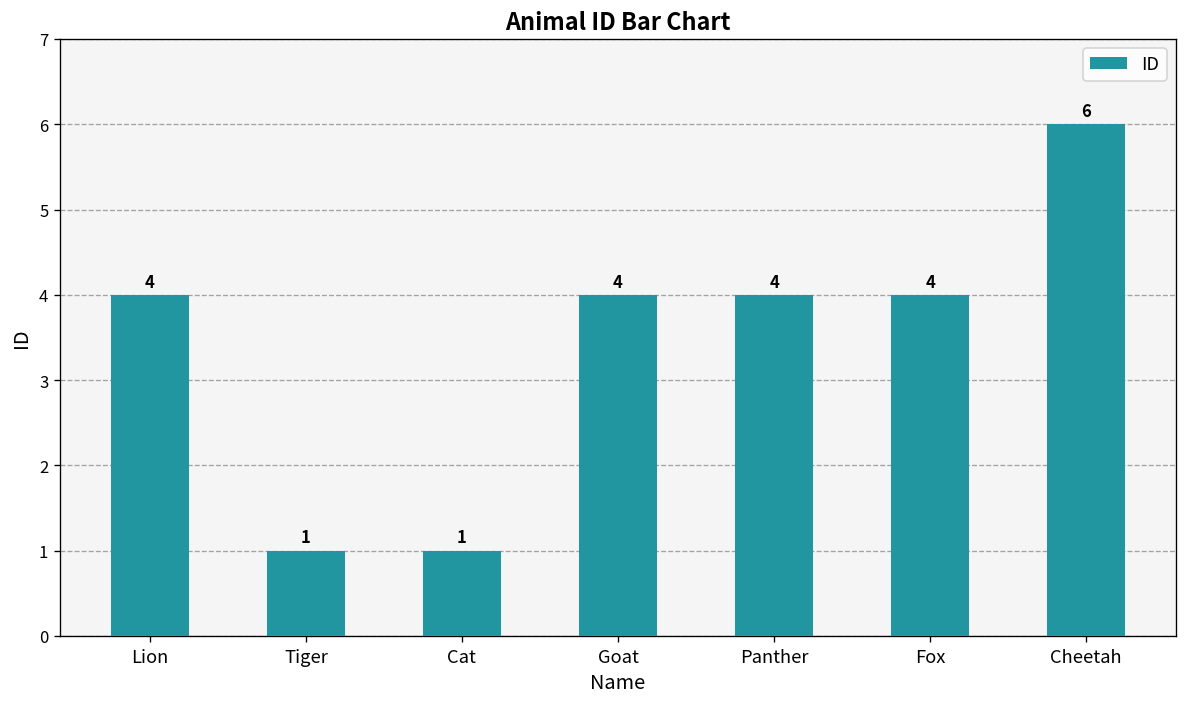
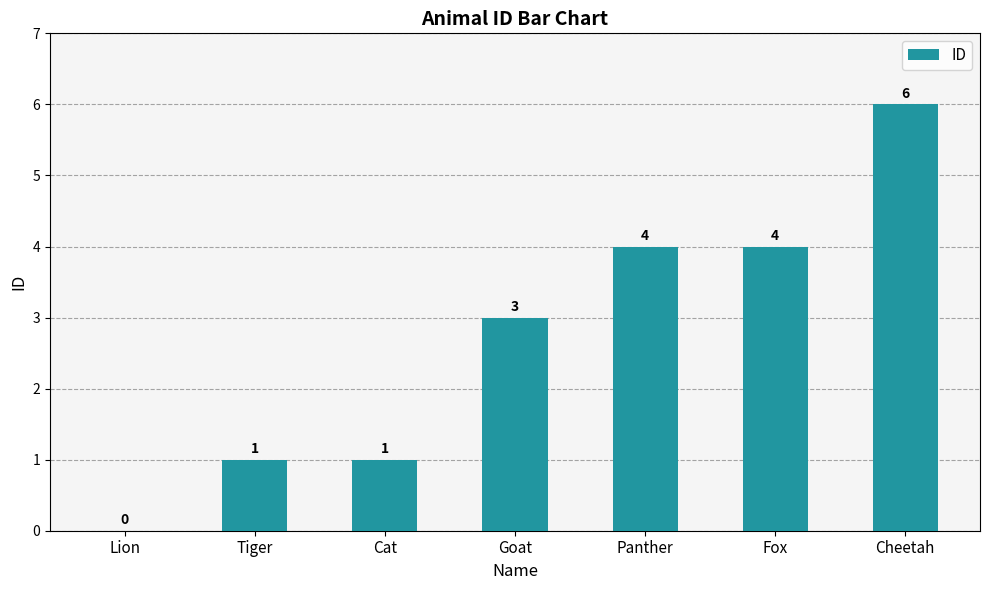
Lion: 4 -> 0
Goat: 4 -> 3
